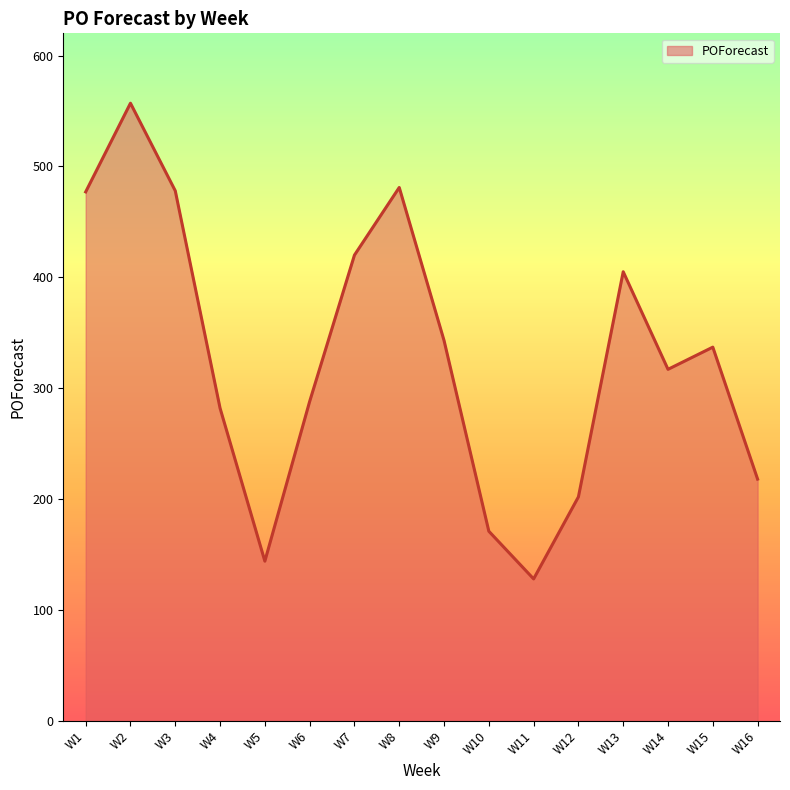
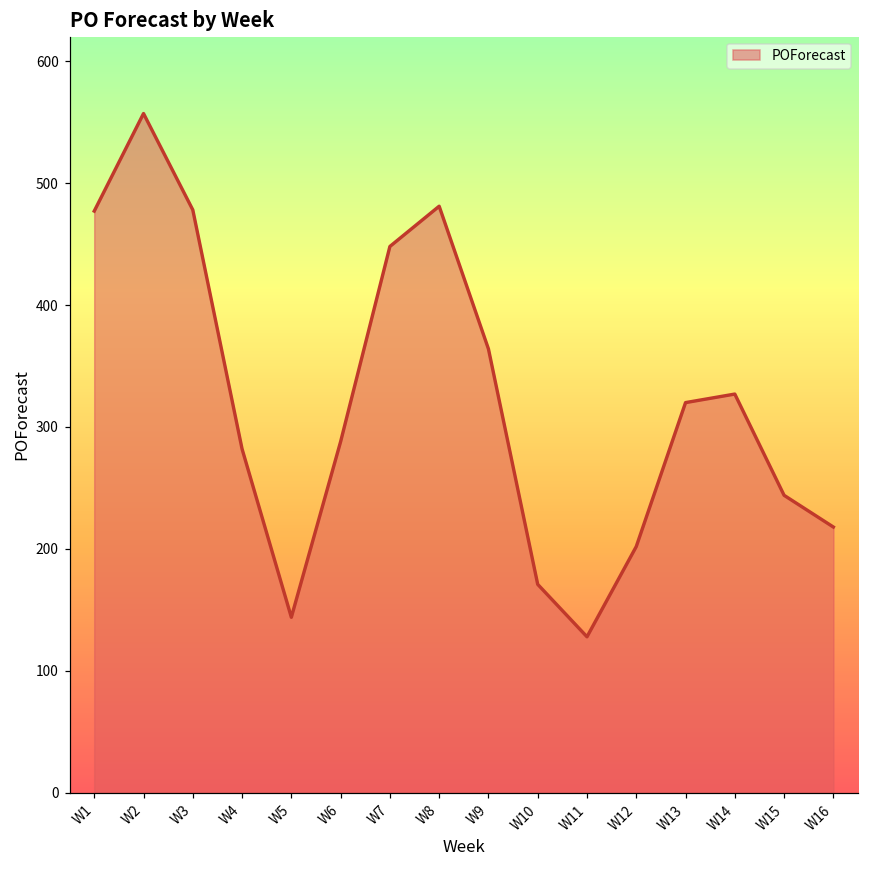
W7: 420 -> 448
W9: 343 -> 364
W13: 405 -> 320
W14: 317 -> 327
W15: 337 -> 244
